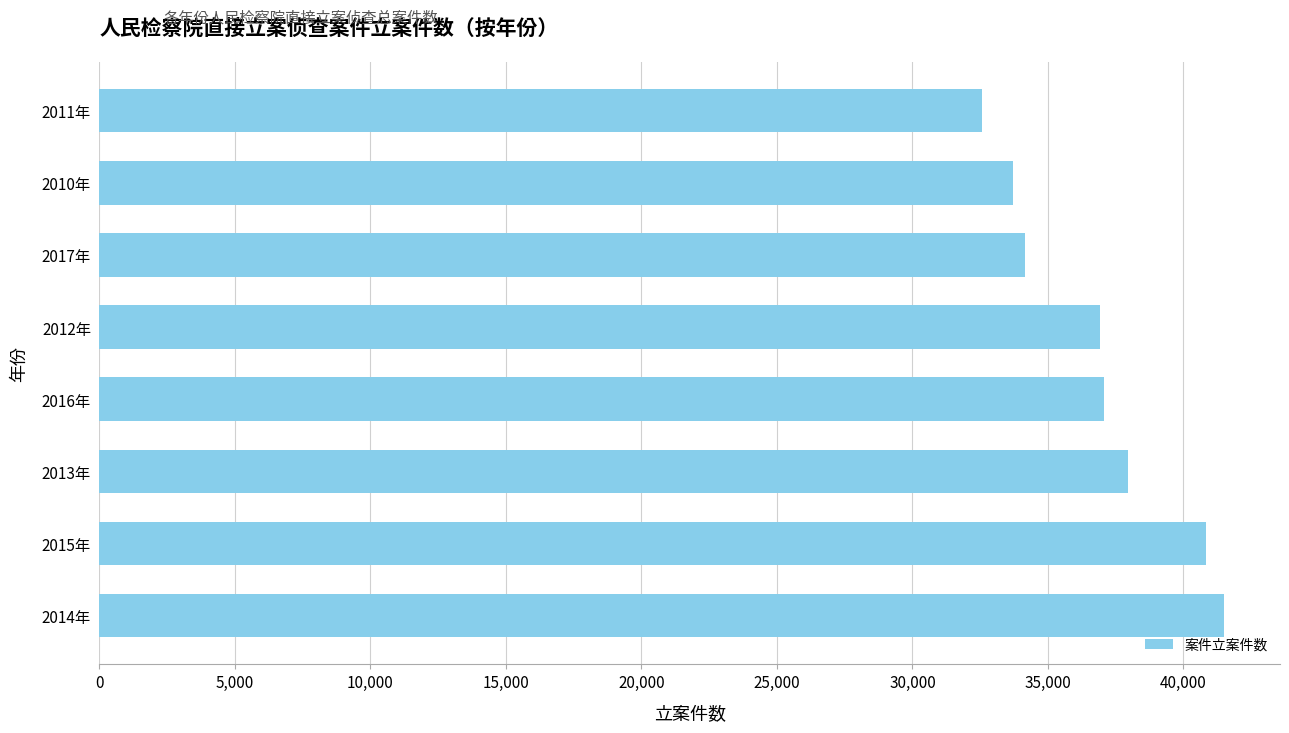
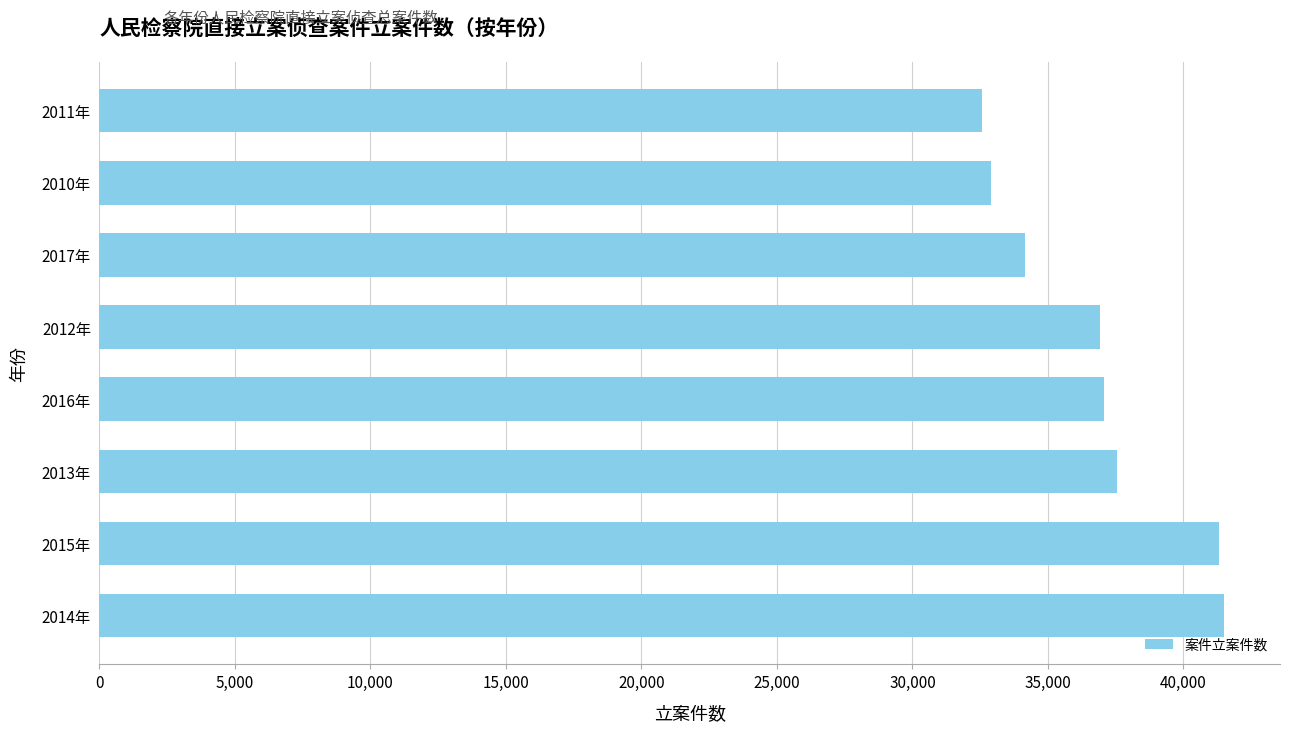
2010年: 33,700 -> 32,900
2013年: 37,900 -> 37,600
2015年: 40,800 -> 41,300
